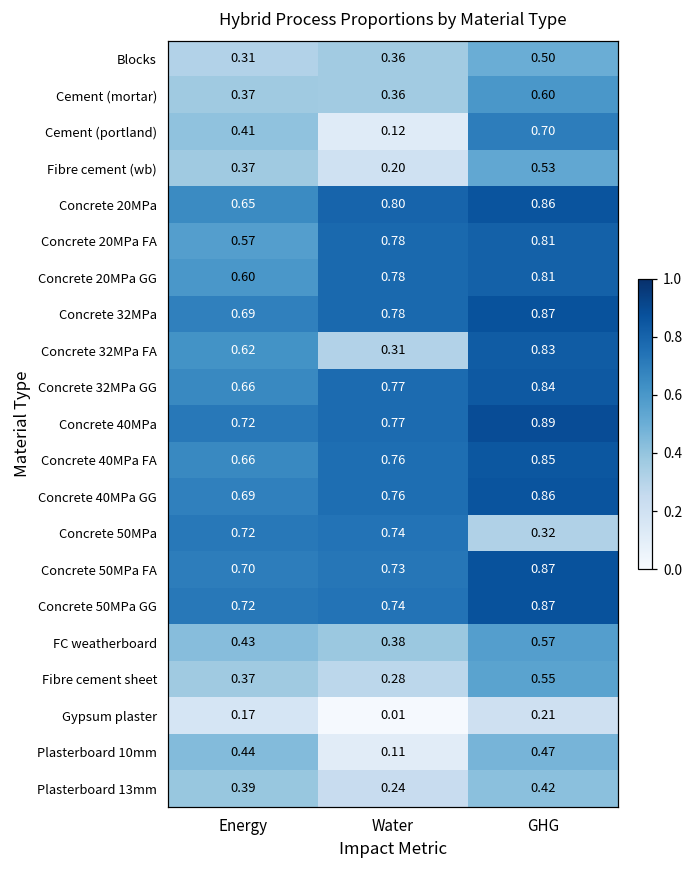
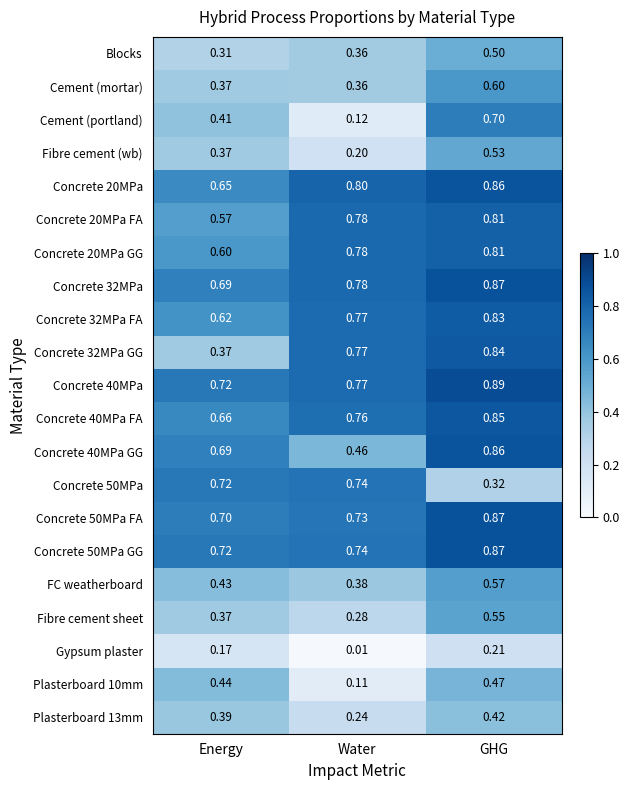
Concrete 32MPa FA, Water: 0.31 -> 0.77
Concrete 32MPa GG, Energy: 0.66 -> 0.37
Concrete 40MPa GG, Water: 0.76 -> 0.46
